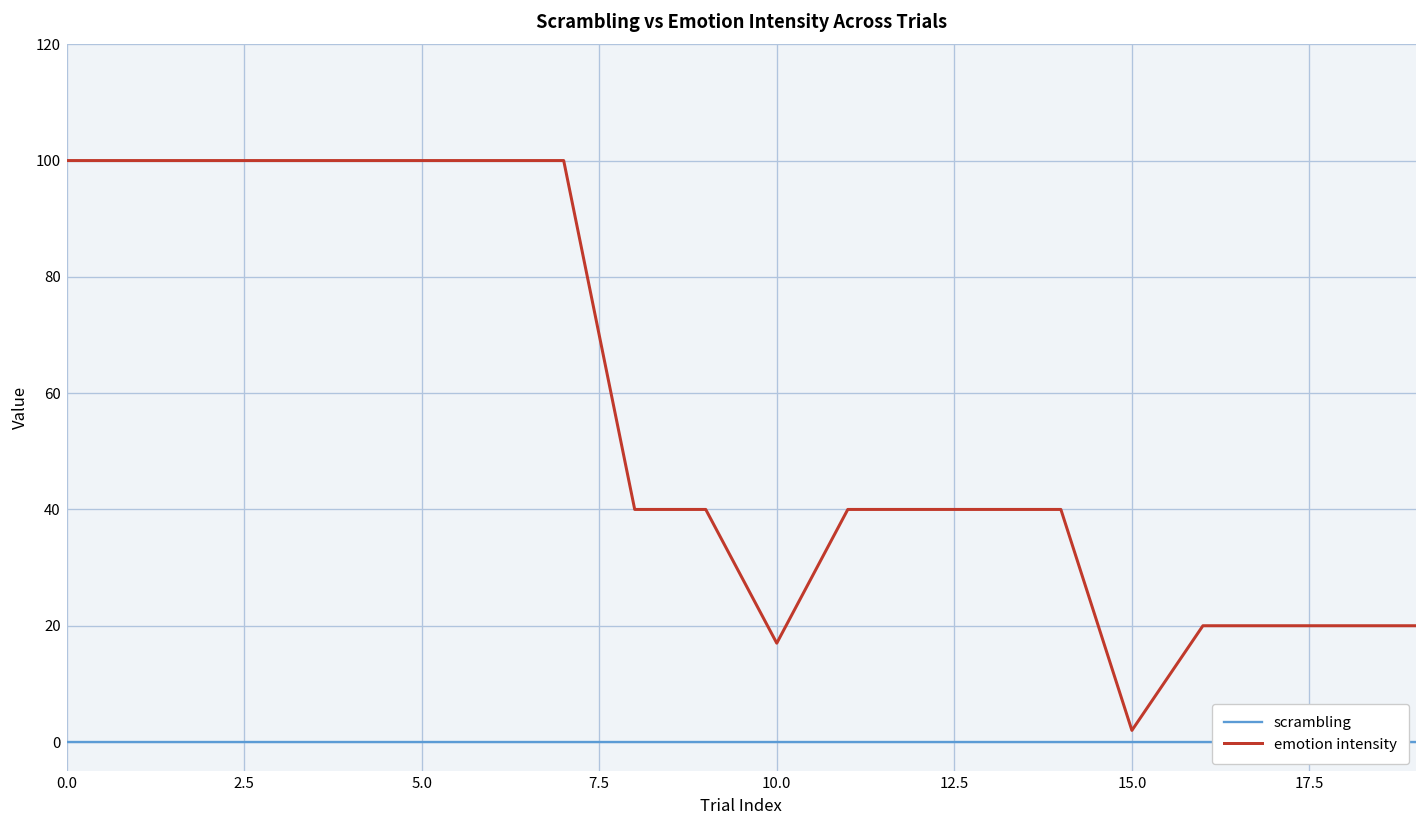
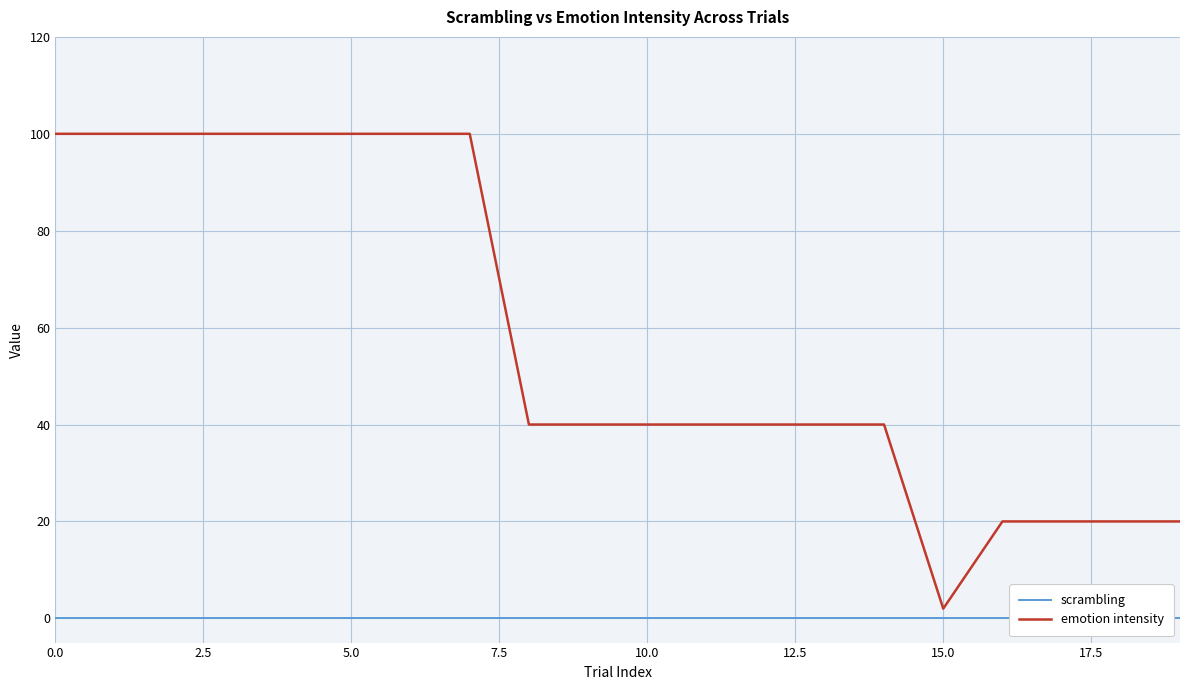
emotion intensity, 10.0: 17 -> 40
